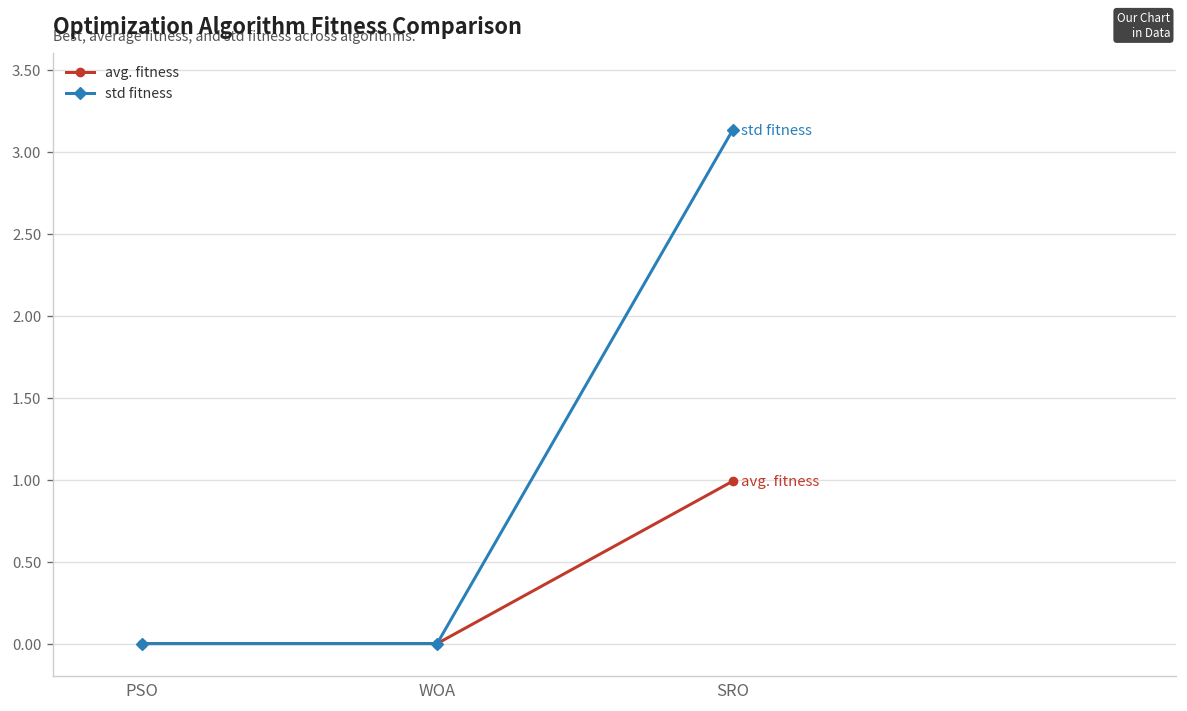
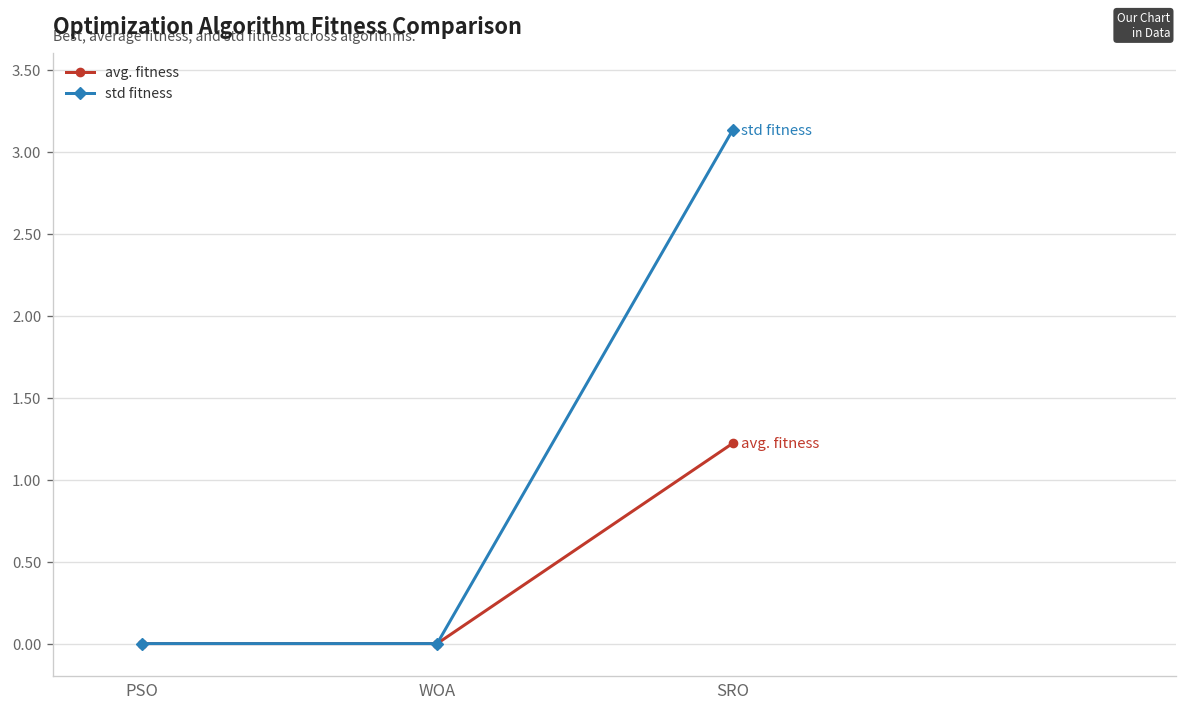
avg. fitness, SRO: 0.99 -> 1.22
